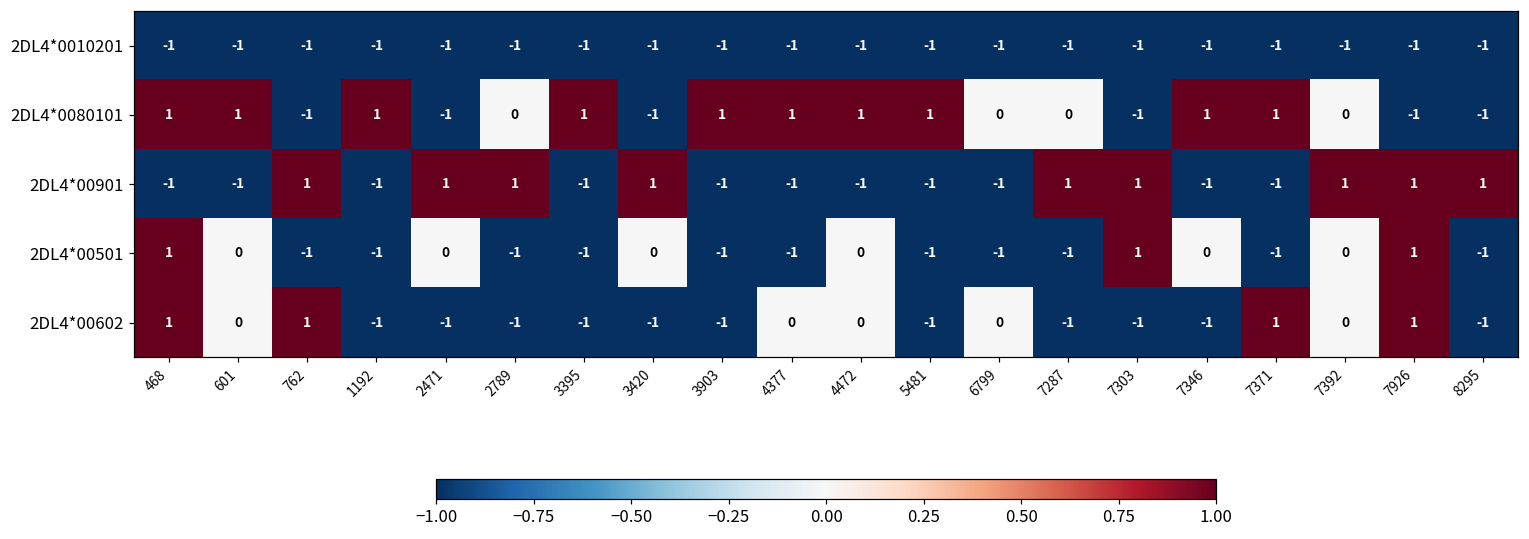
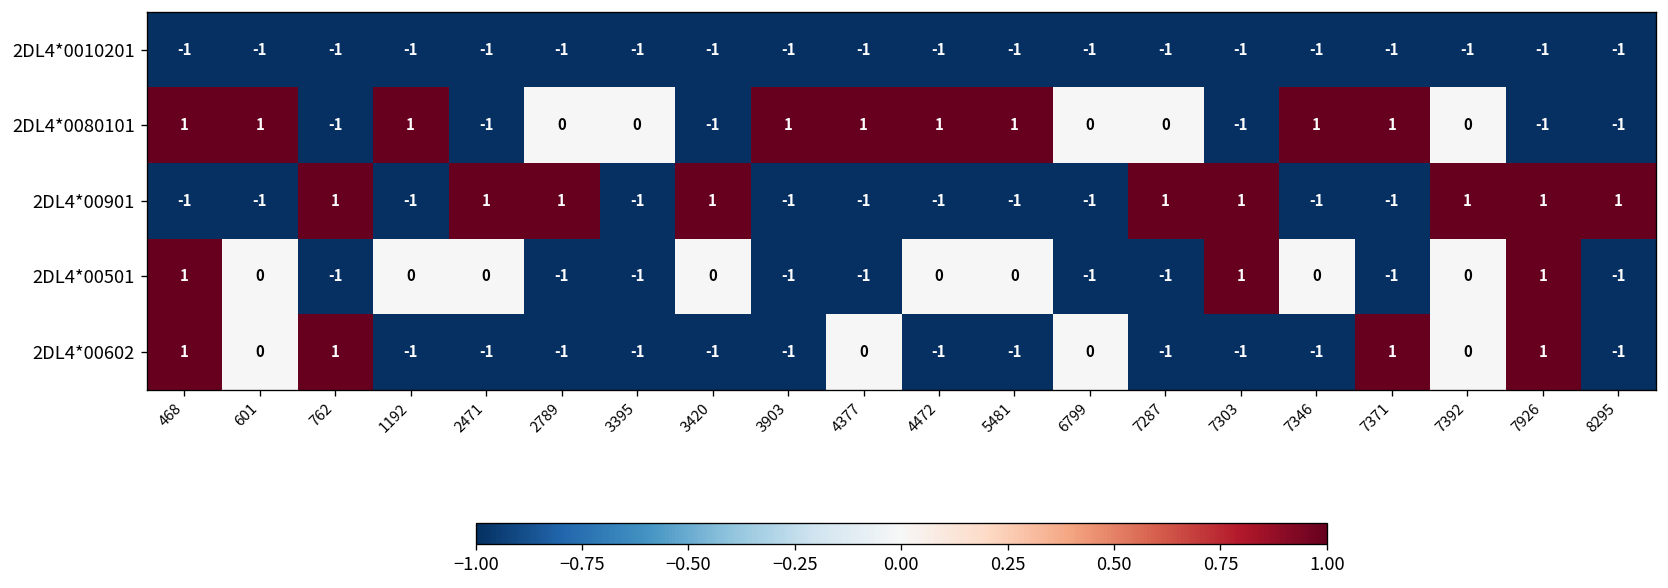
2DL4*0080101, 3395: 1 -> 0
2DL4*00501, 1192: -1 -> 0
2DL4*00501, 5481: -1 -> 0
2DL4*00602, 4472: 0 -> -1
